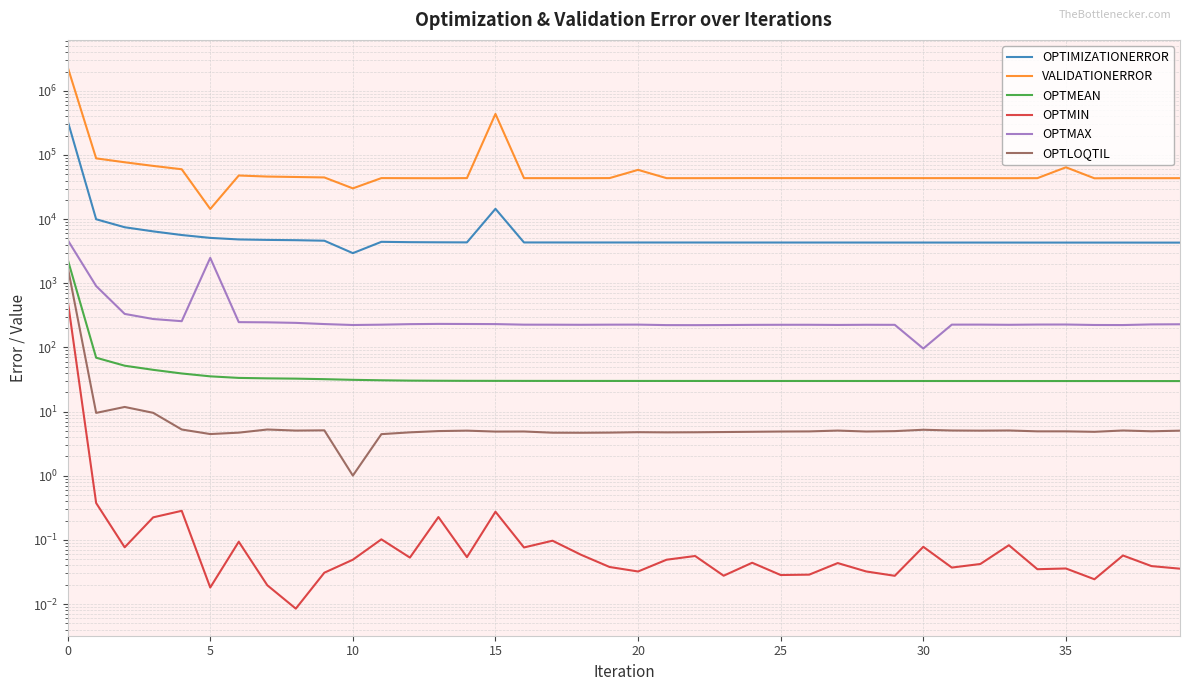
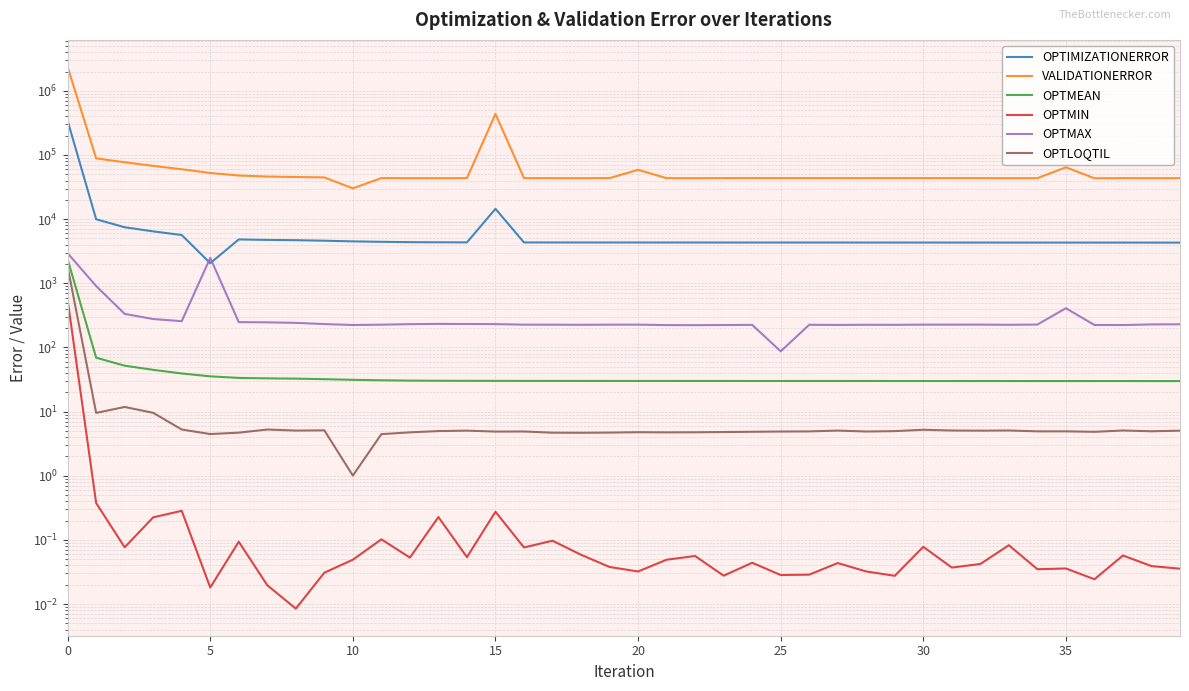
OPTMAX, 0: 5000 -> 3000
OPTIMIZATIONERROR, 5: 5000 -> 2100
VALIDATIONERROR, 5: 14000 -> 50000
OPTIMIZATIONERROR, 10: 3000 -> 4000
OPTMAX, 25: 230 -> 90
OPTMAX, 30: 100 -> 230
OPTMAX, 35: 230 -> 400
